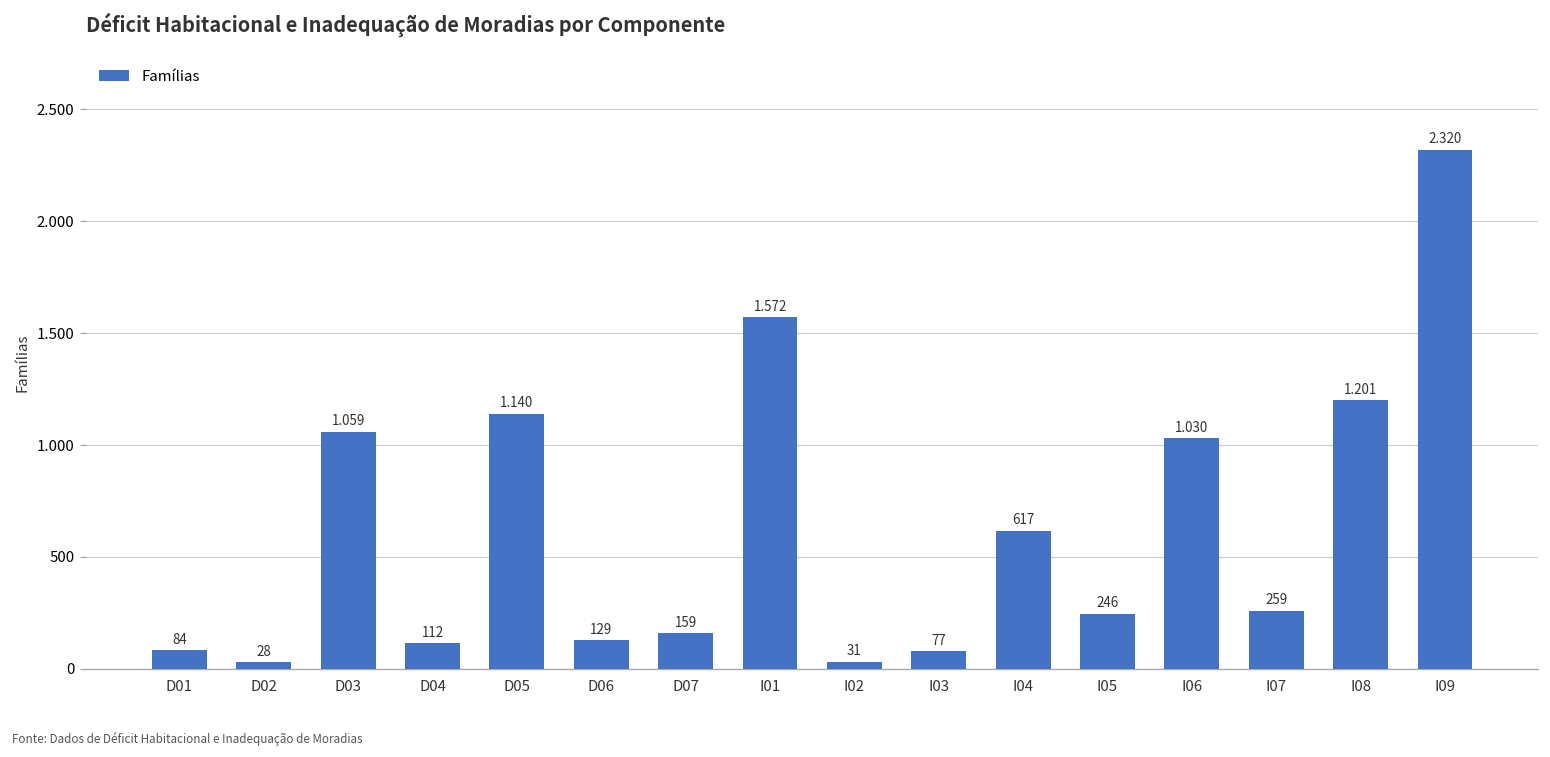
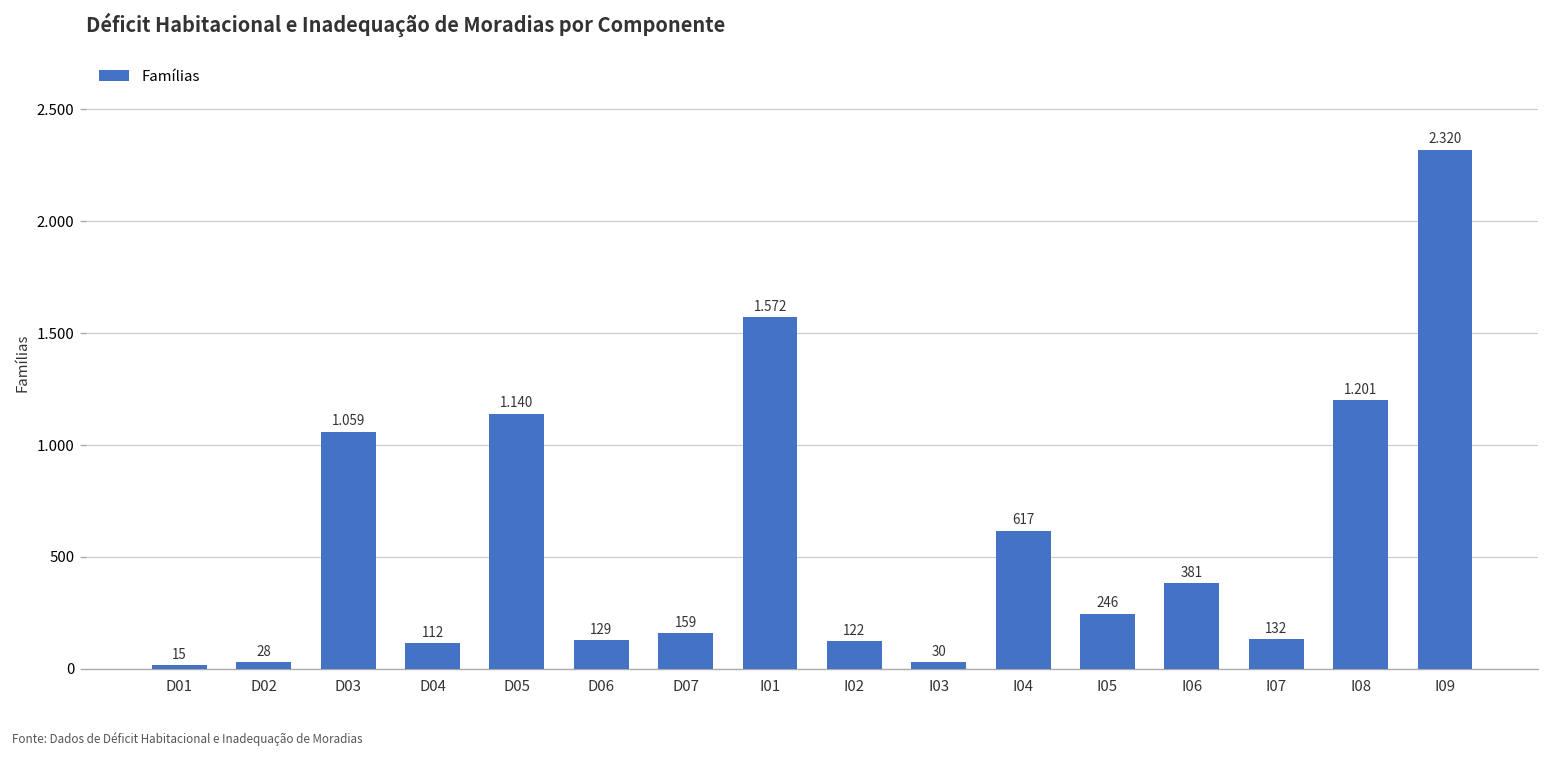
D01: 84 -> 15
I02: 31 -> 122
I03: 77 -> 30
I06: 1.030 -> 381
I07: 259 -> 132
